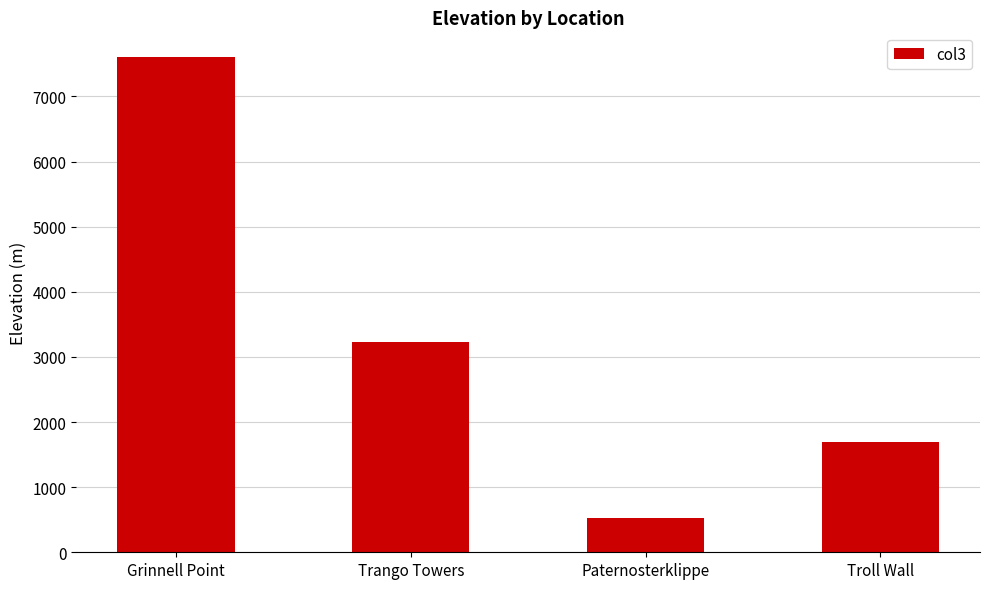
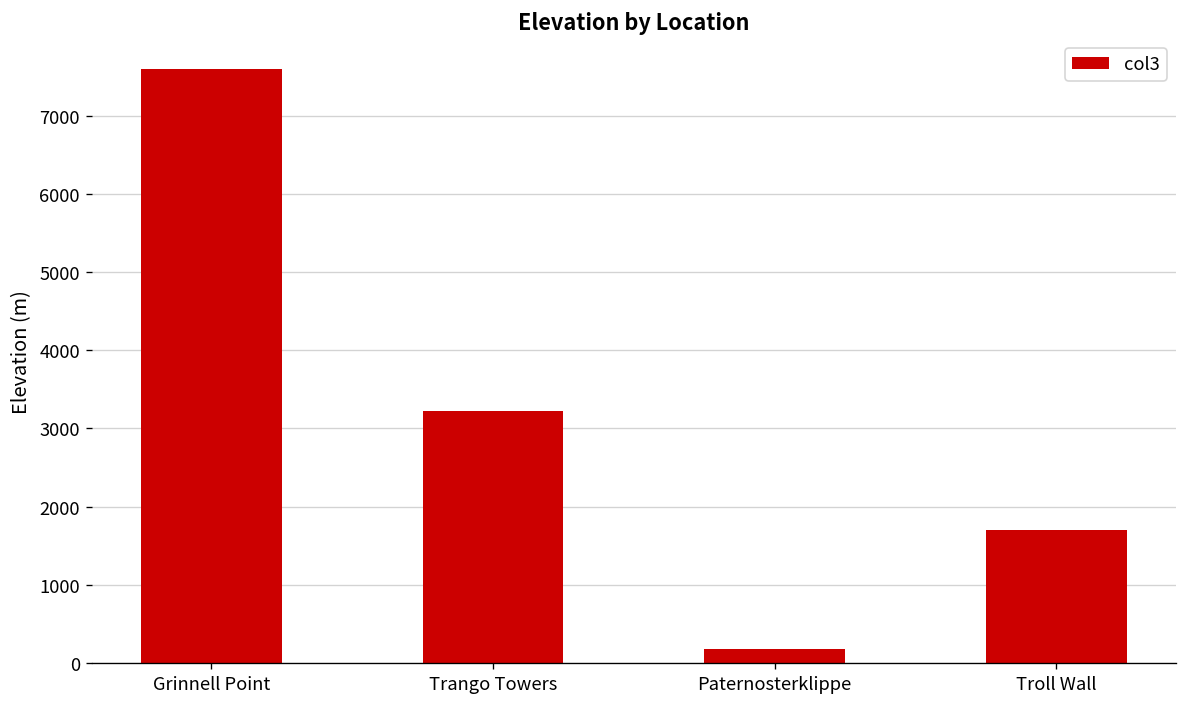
Paternosterklippe: 500 -> 200
